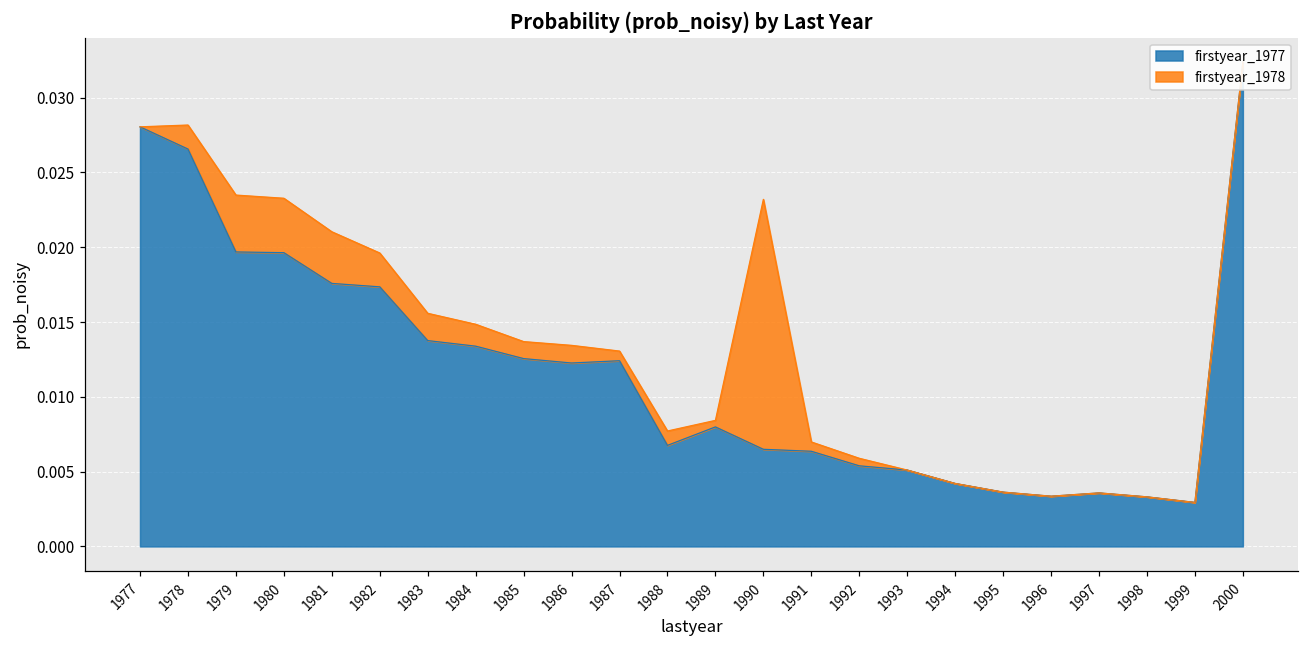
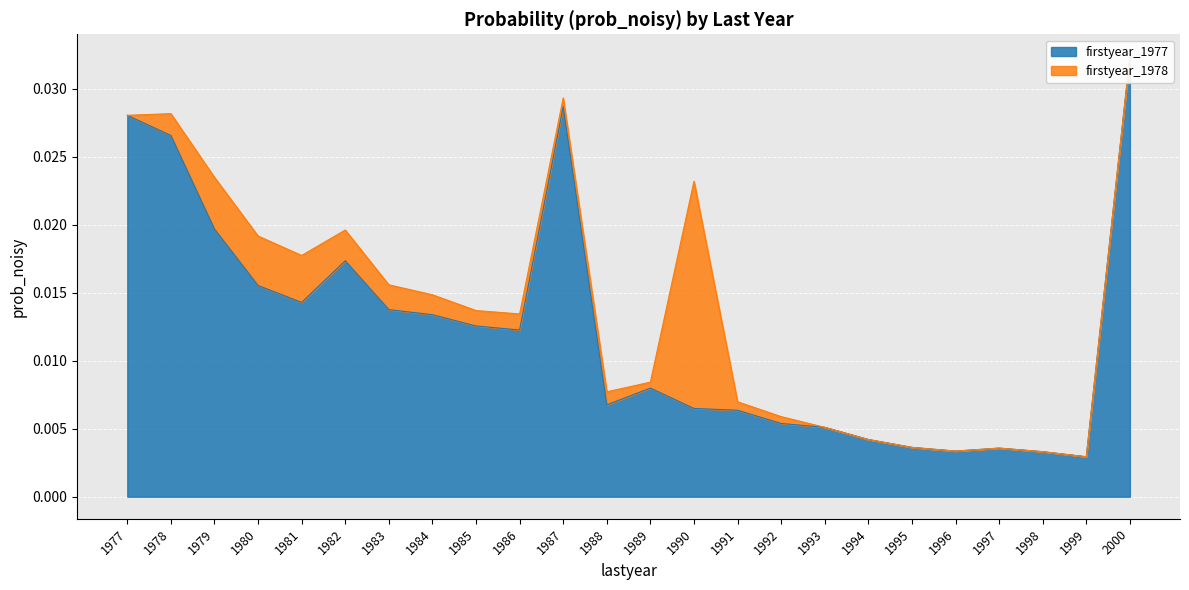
firstyear_1977, 1980: 0.0196 -> 0.0155
firstyear_1977, 1981: 0.0176 -> 0.0143
firstyear_1977, 1987: 0.0124 -> 0.0287
